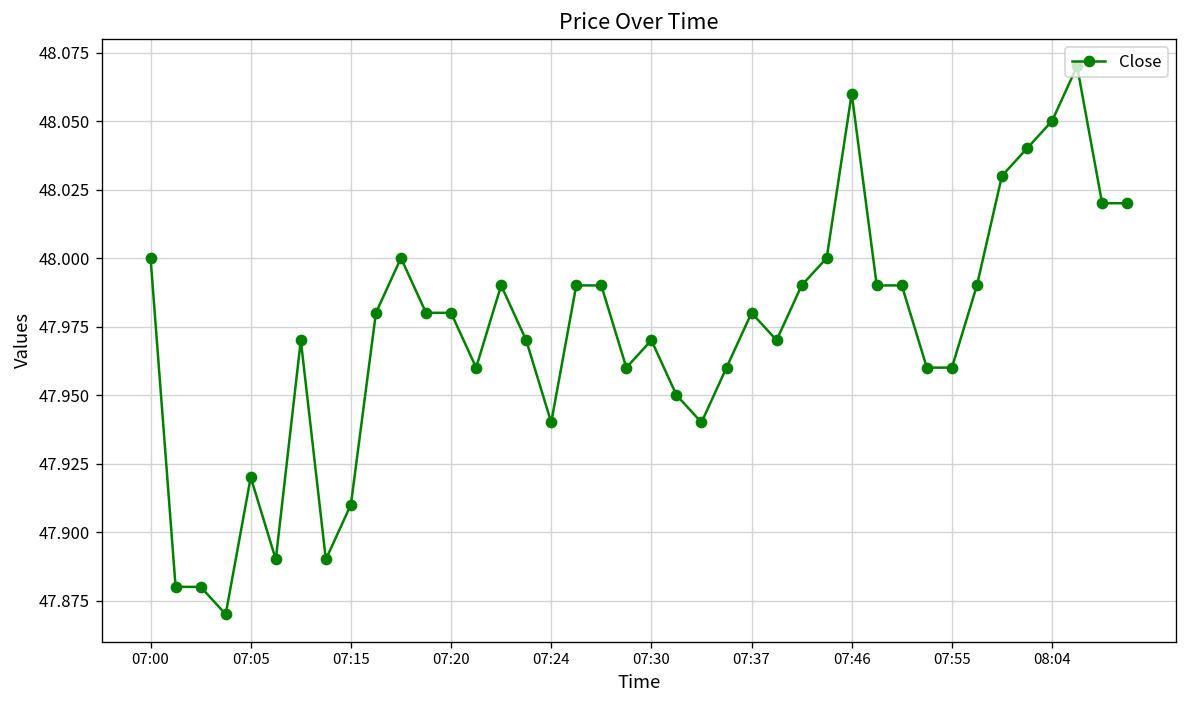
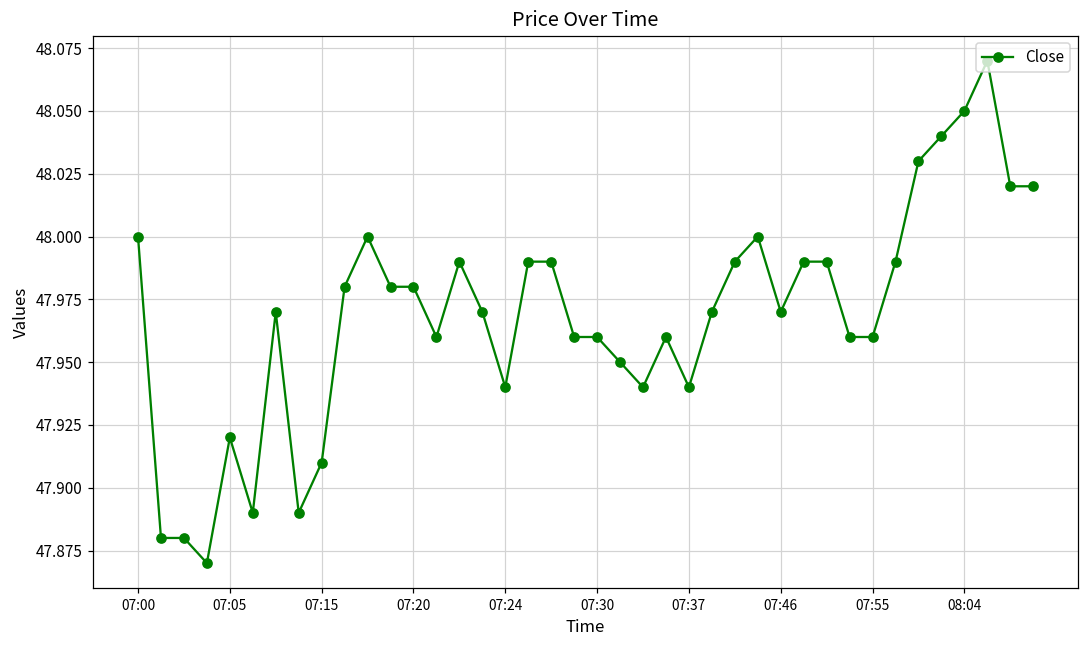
07:30: 47.97 -> 47.96
07:37: 47.98 -> 47.94
07:46: 48.06 -> 47.97
